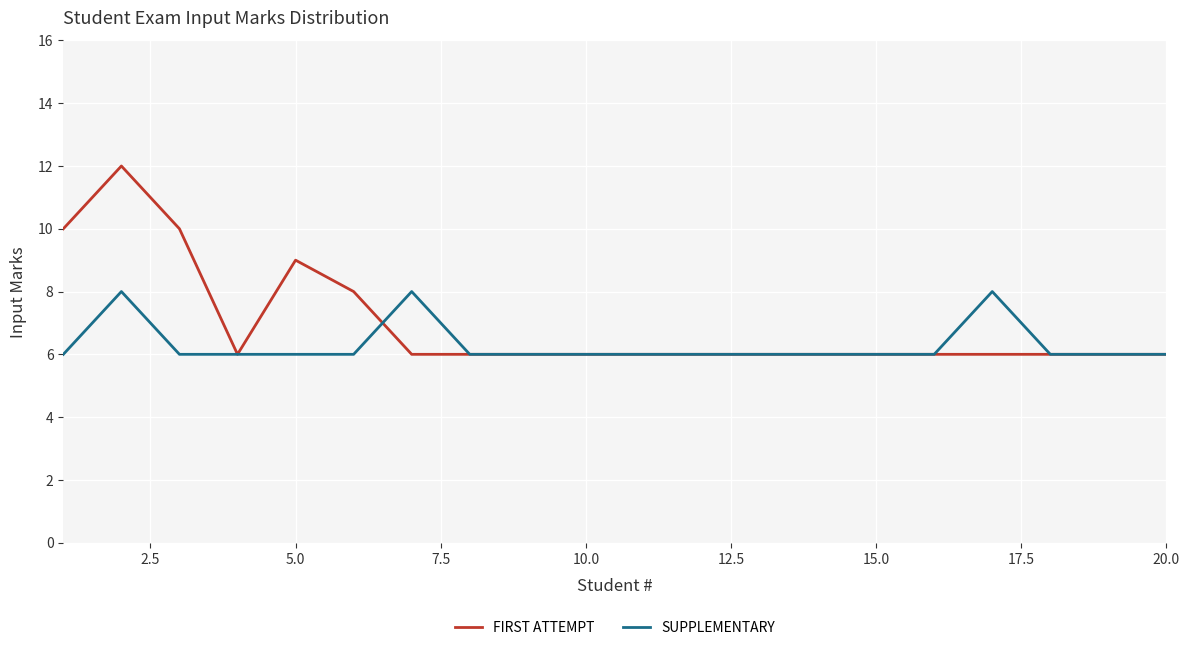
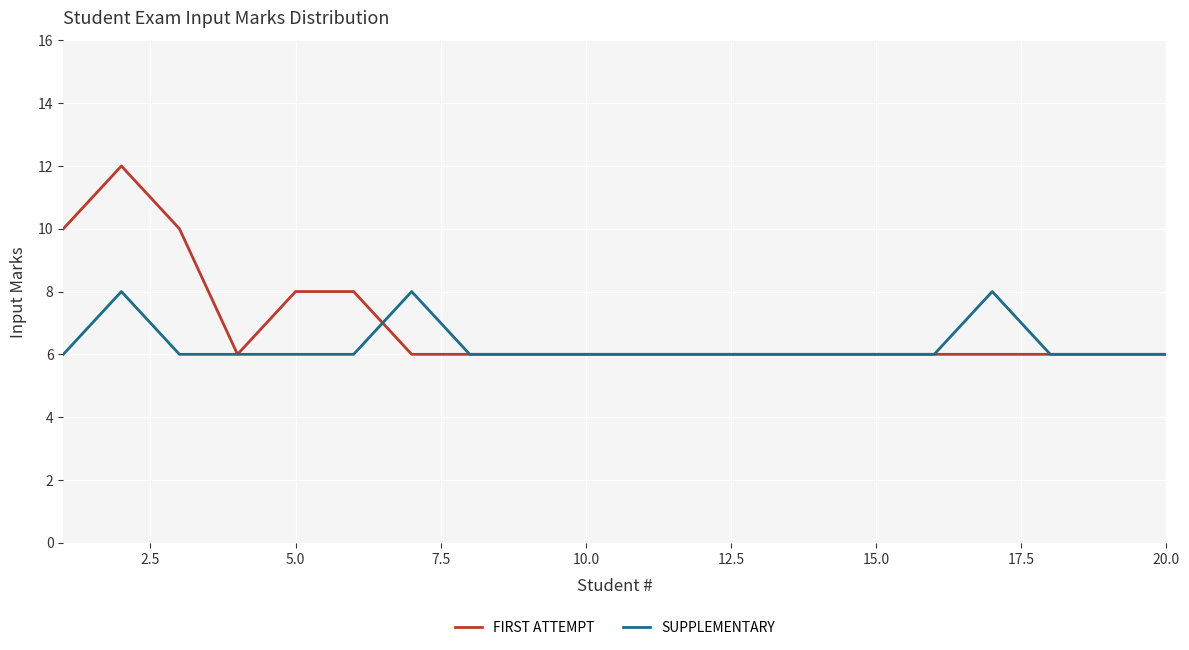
FIRST ATTEMPT, 5.0: 9 -> 8
